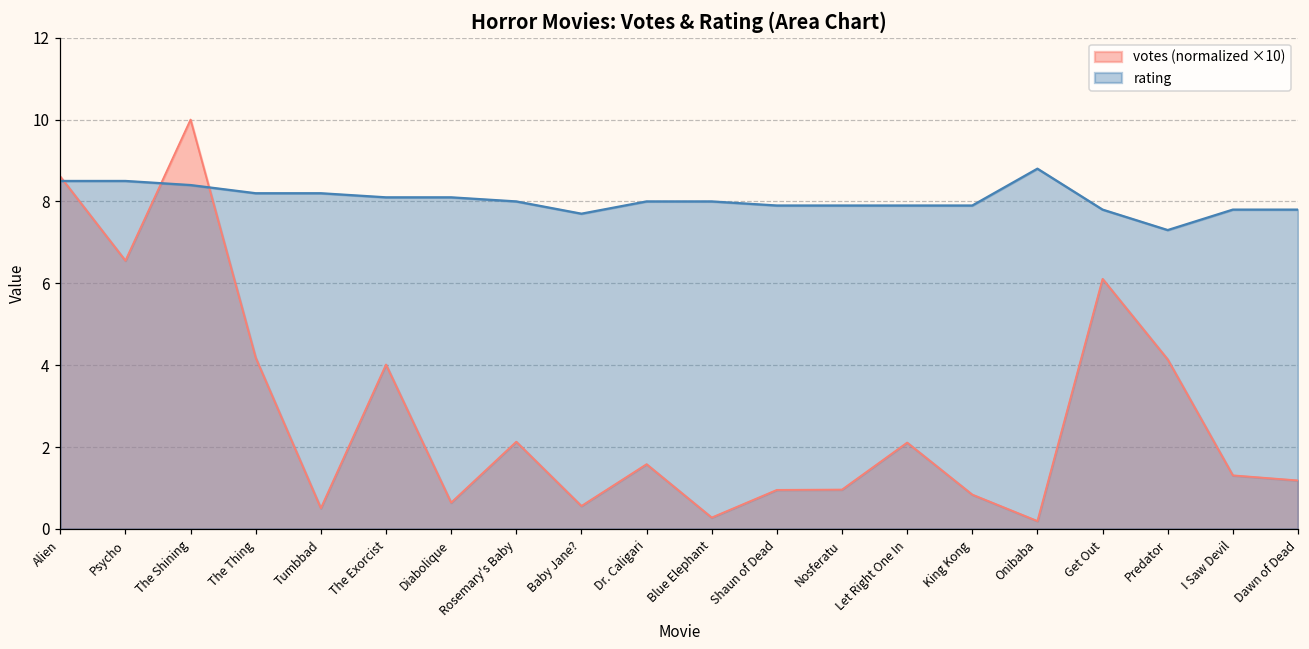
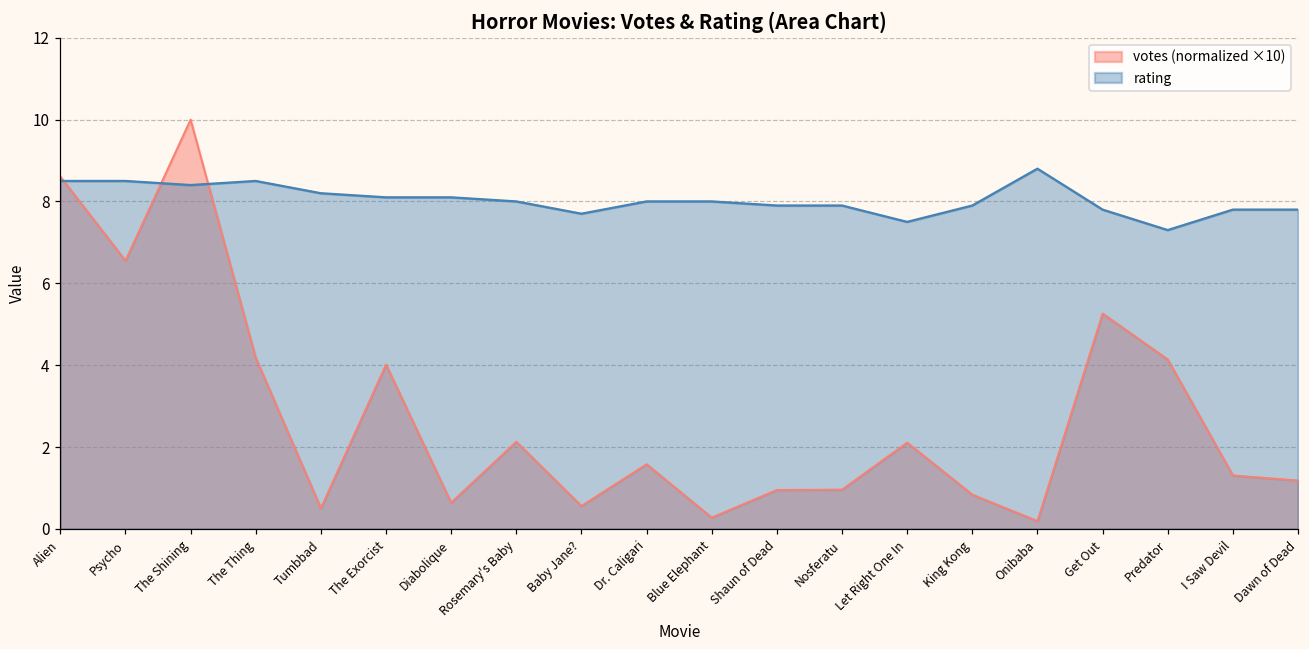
rating, The Thing: 8.2 -> 8.5
rating, Let Right One In: 7.9 -> 7.5
votes (normalized ×10), Get Out: 6.1 -> 5.3
